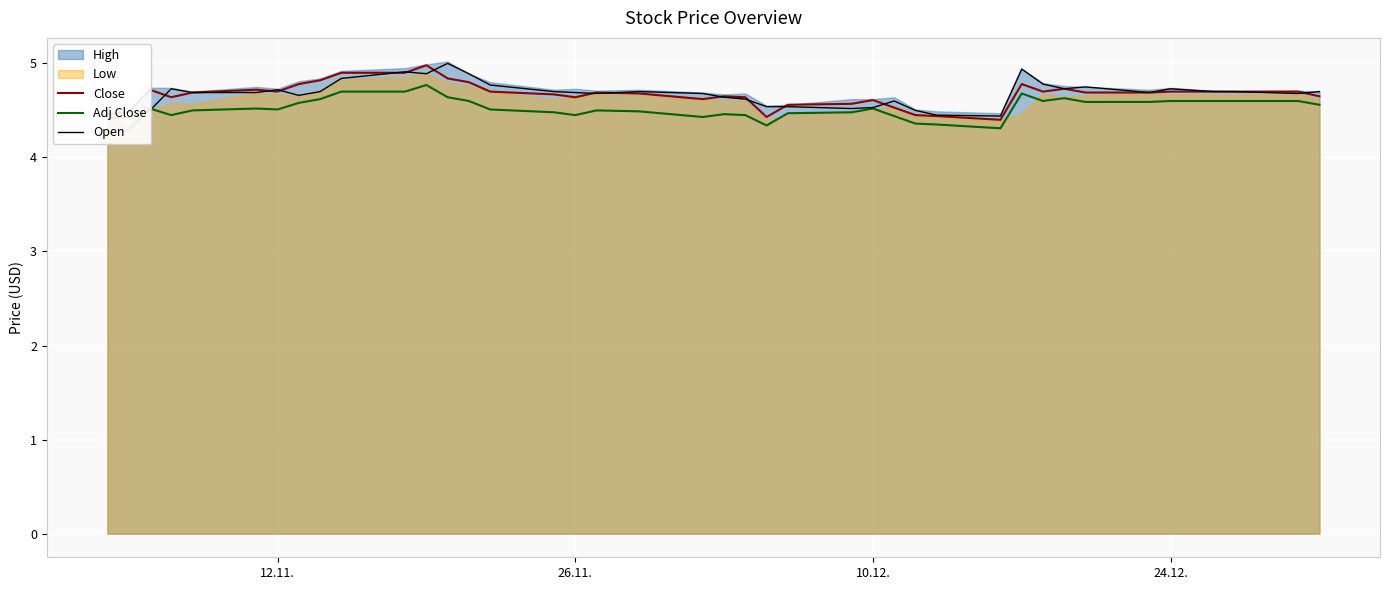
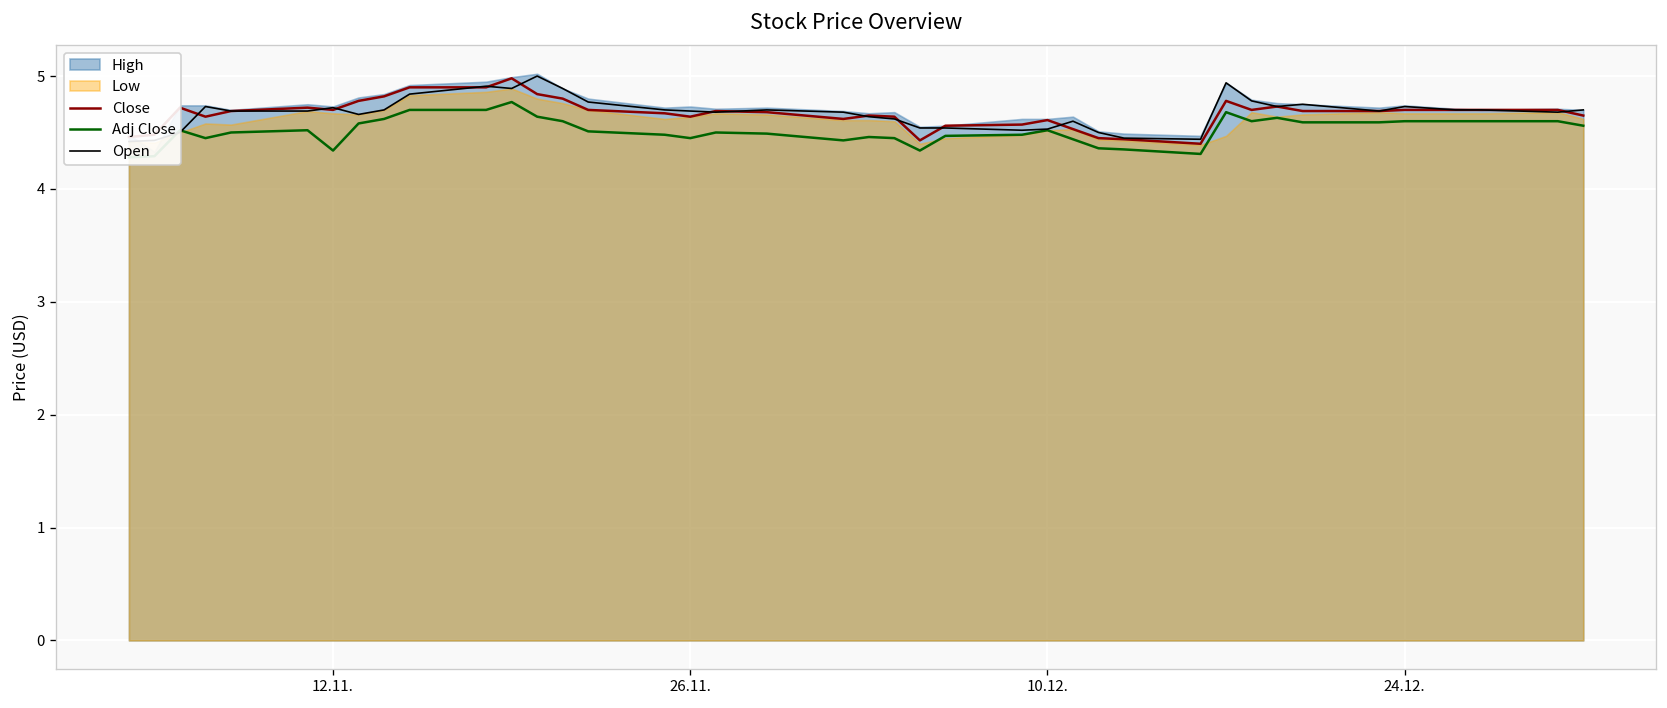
Adj Close, 12.11.: 4.5 -> 4.3
